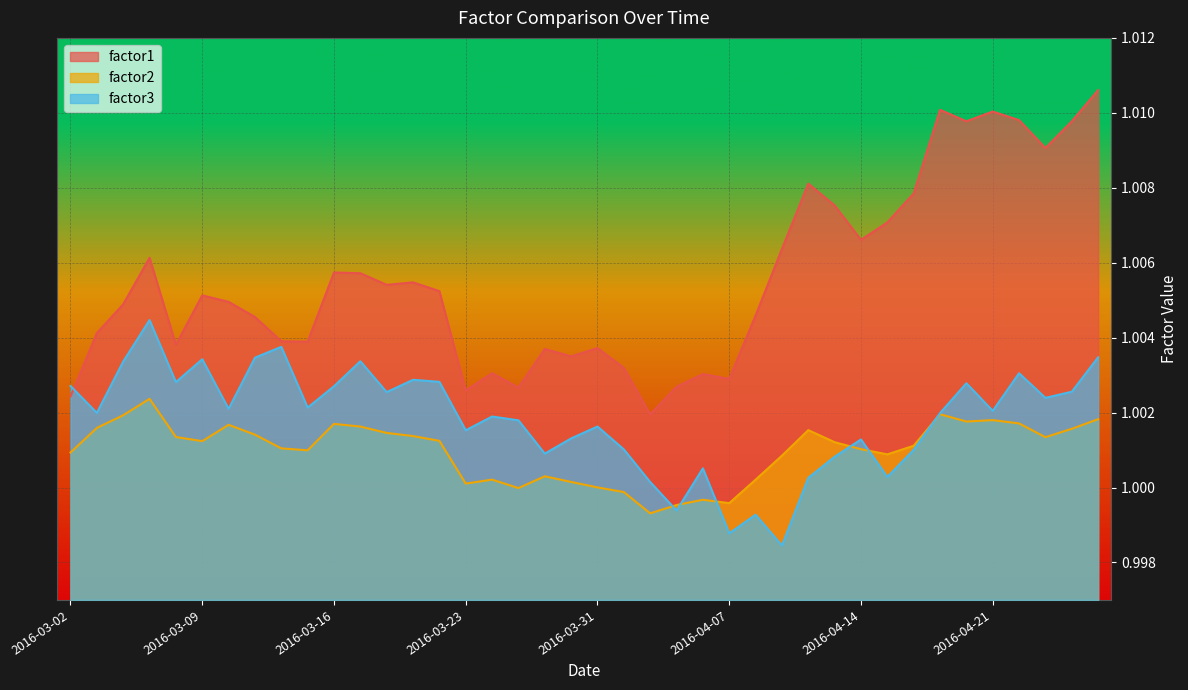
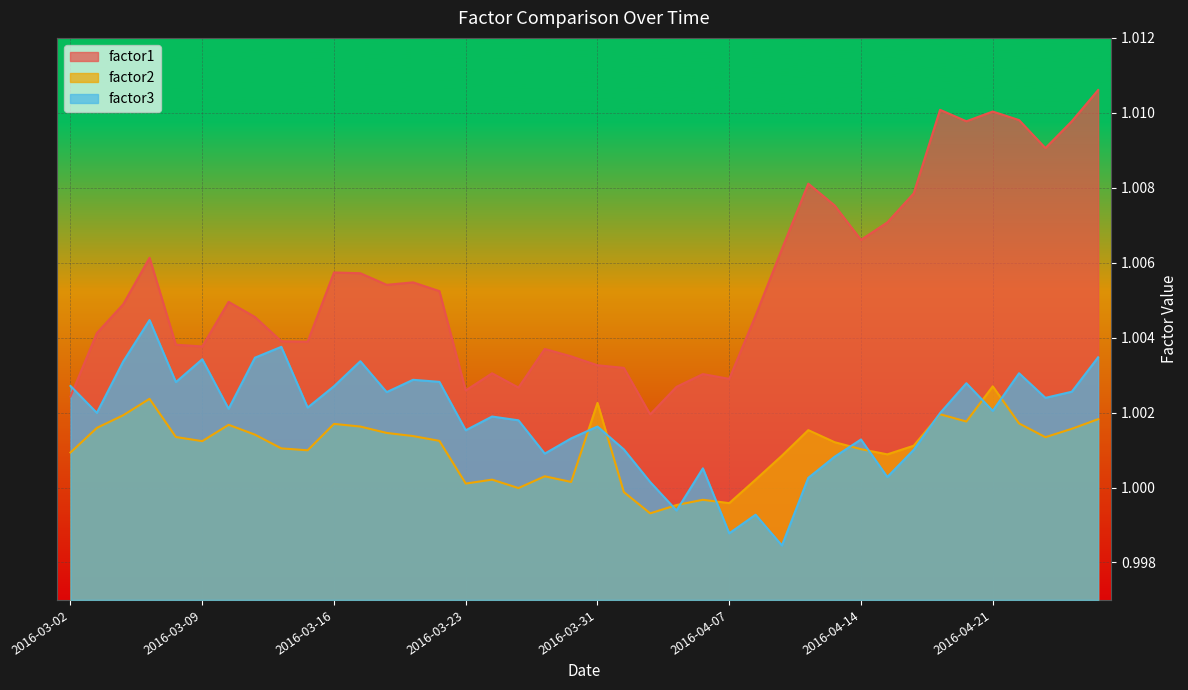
factor1, 2016-03-09: 1.0051 -> 1.0038
factor1, 2016-03-31: 1.0037 -> 1.0033
factor2, 2016-03-31: 1.0000 -> 1.0023
factor2, 2016-04-21: 1.0018 -> 1.0027
